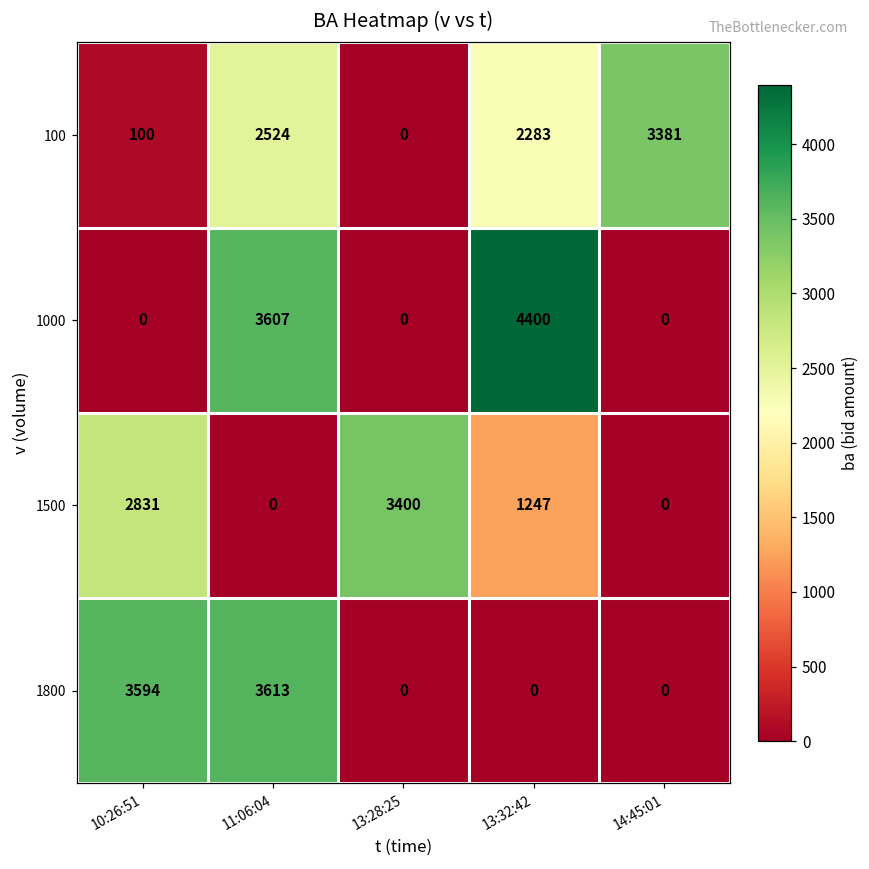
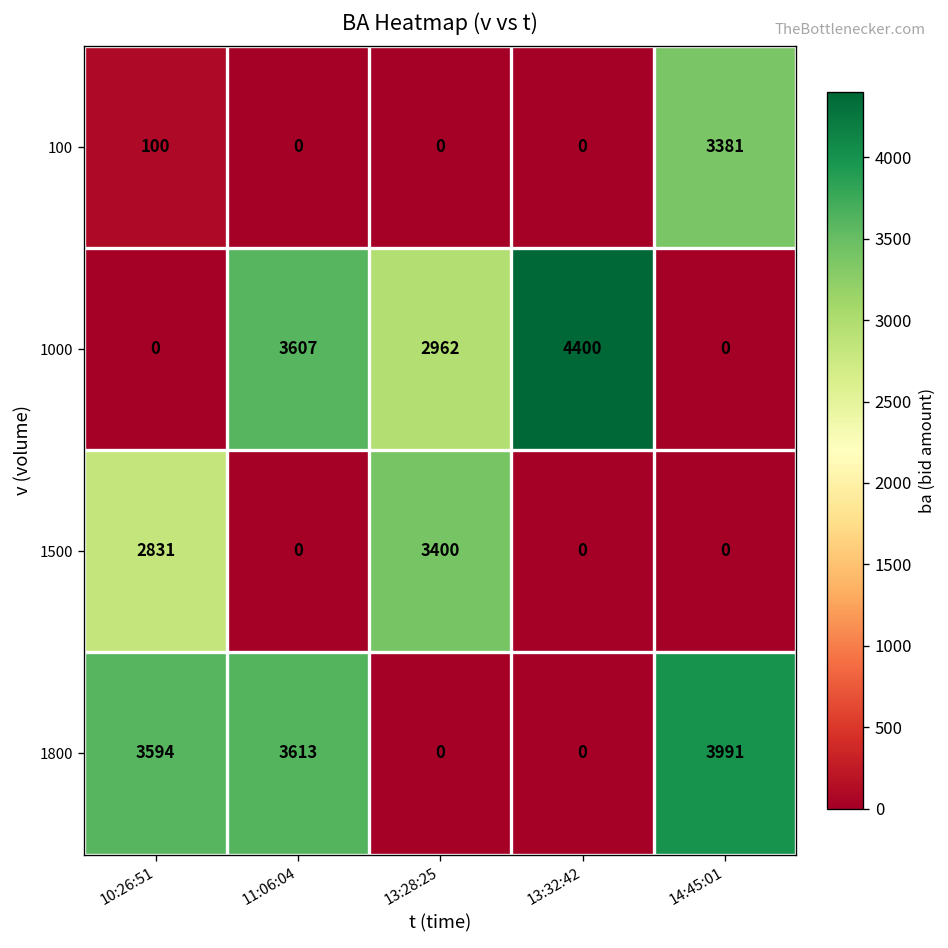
100, 11:06:04: 2524 -> 0
100, 13:32:42: 2283 -> 0
1000, 13:28:25: 0 -> 2962
1500, 13:32:42: 1247 -> 0
1800, 14:45:01: 0 -> 3991
